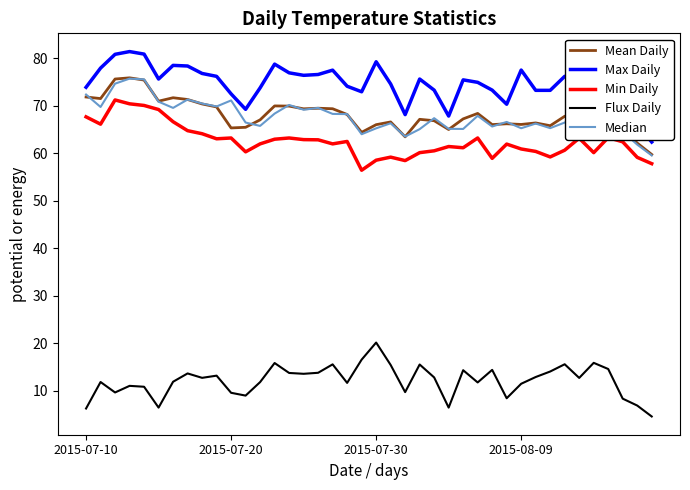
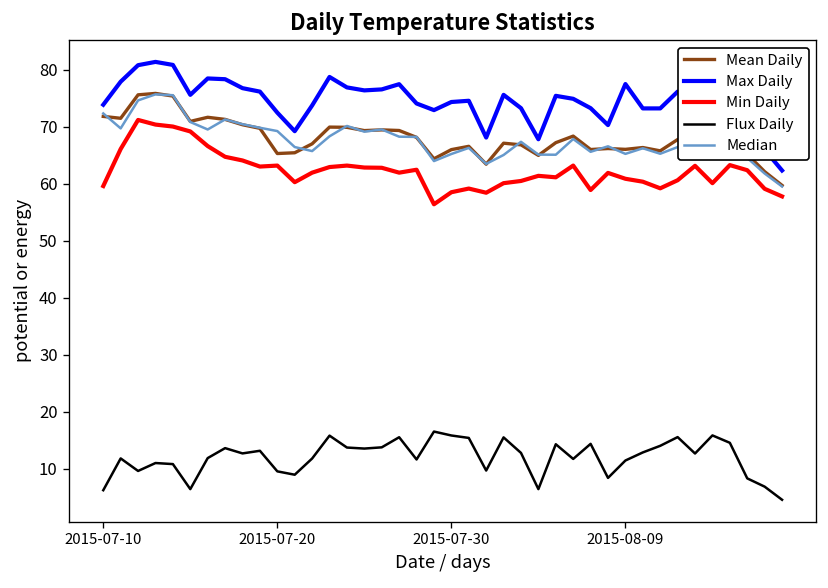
Min Daily, 2015-07-10: 68 -> 60
Median, 2015-07-20: 71 -> 69
Max Daily, 2015-07-30: 79 -> 74
Flux Daily, 2015-07-30: 20 -> 16
